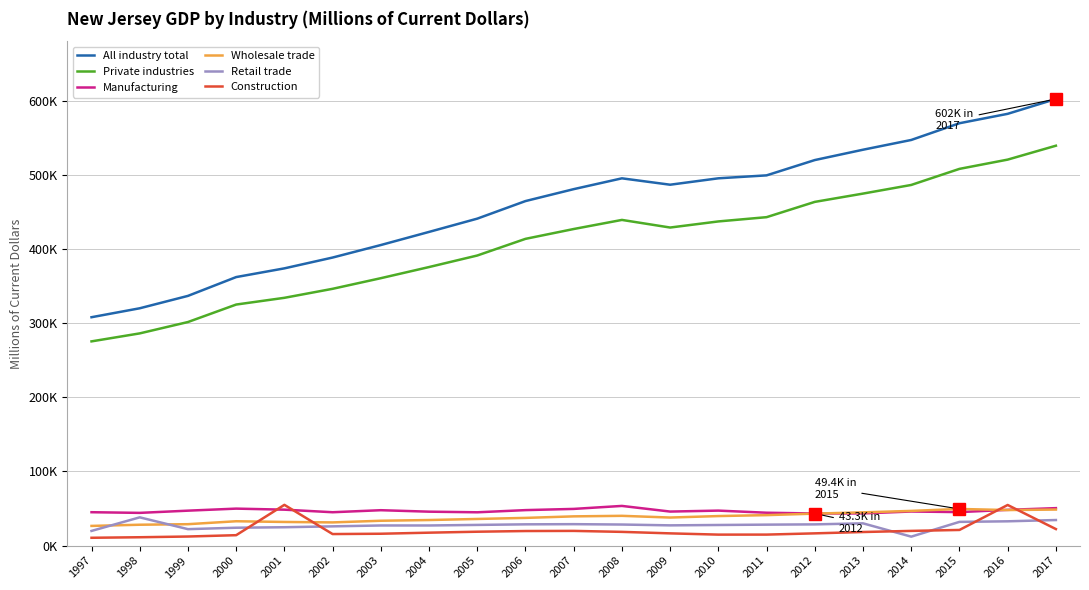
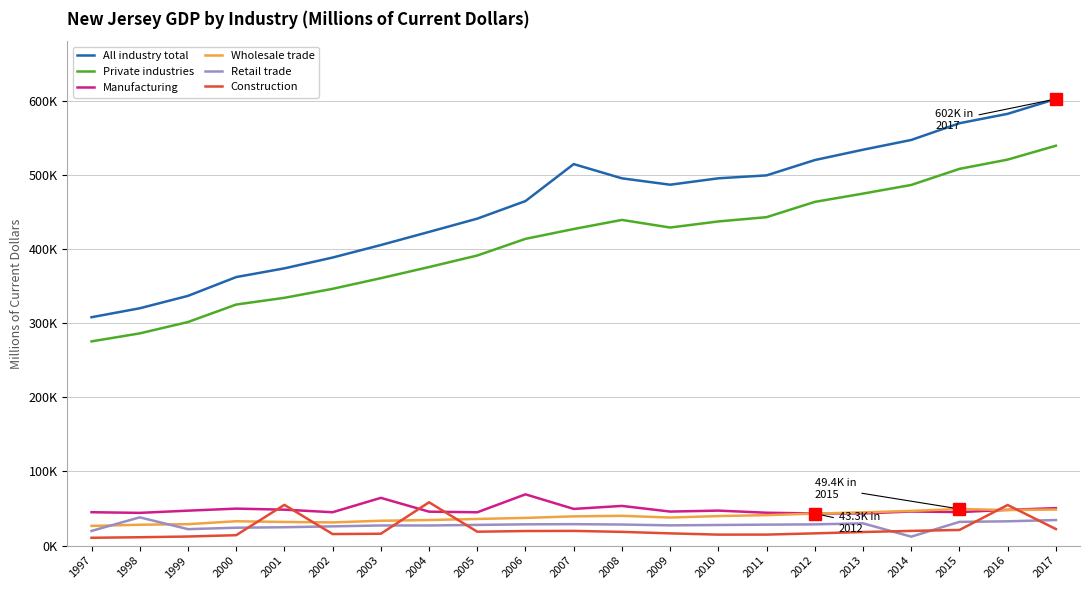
Manufacturing, 2003: 50000 -> 60000
Construction, 2004: 20000 -> 60000
Manufacturing, 2006: 50000 -> 70000
All industry total, 2007: 480000 -> 510000
